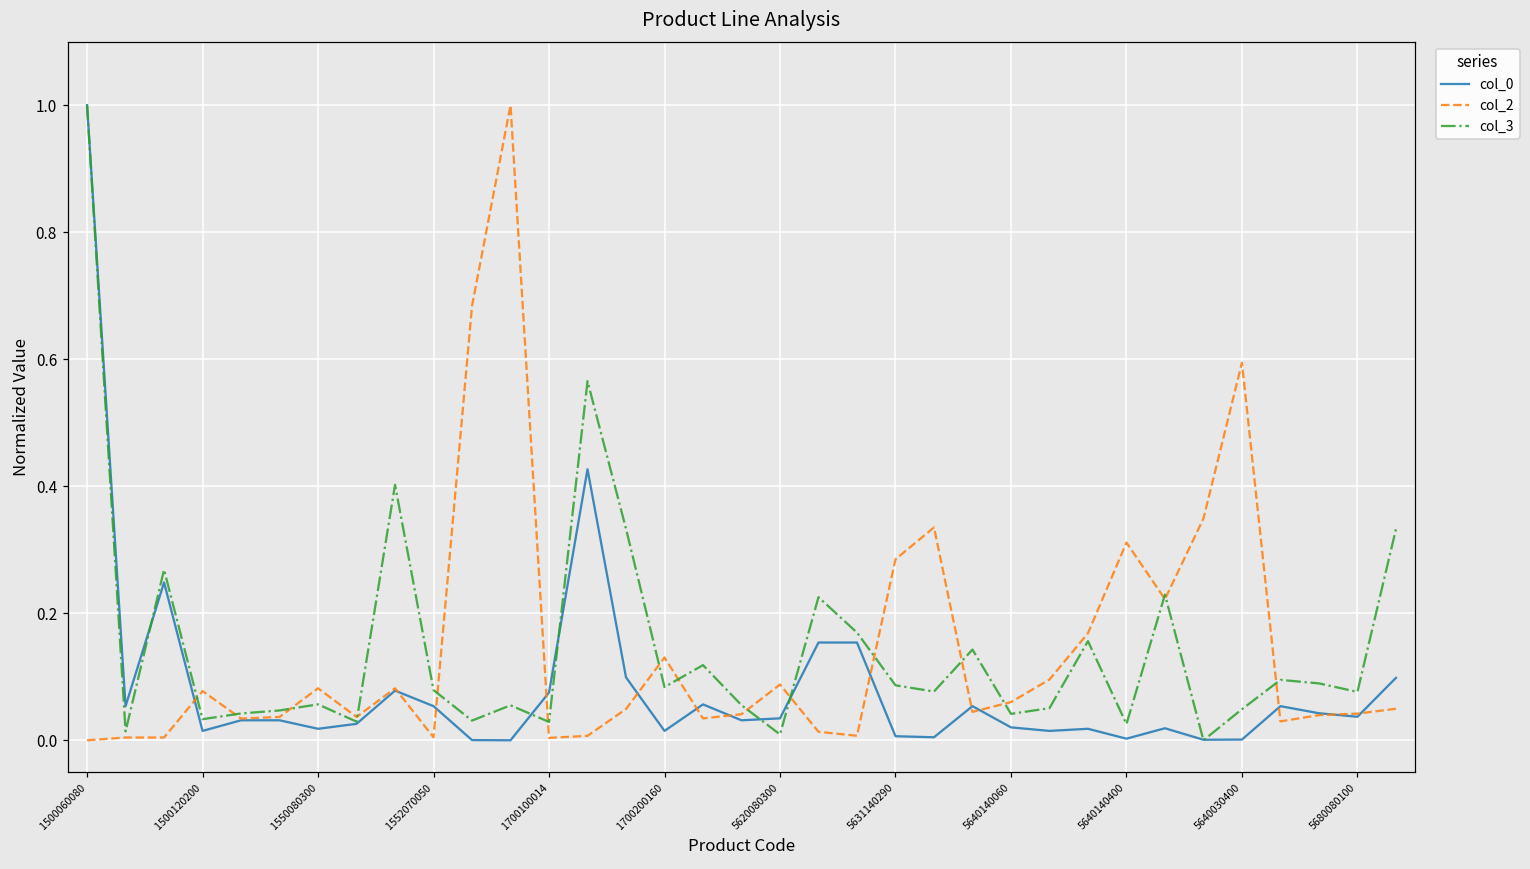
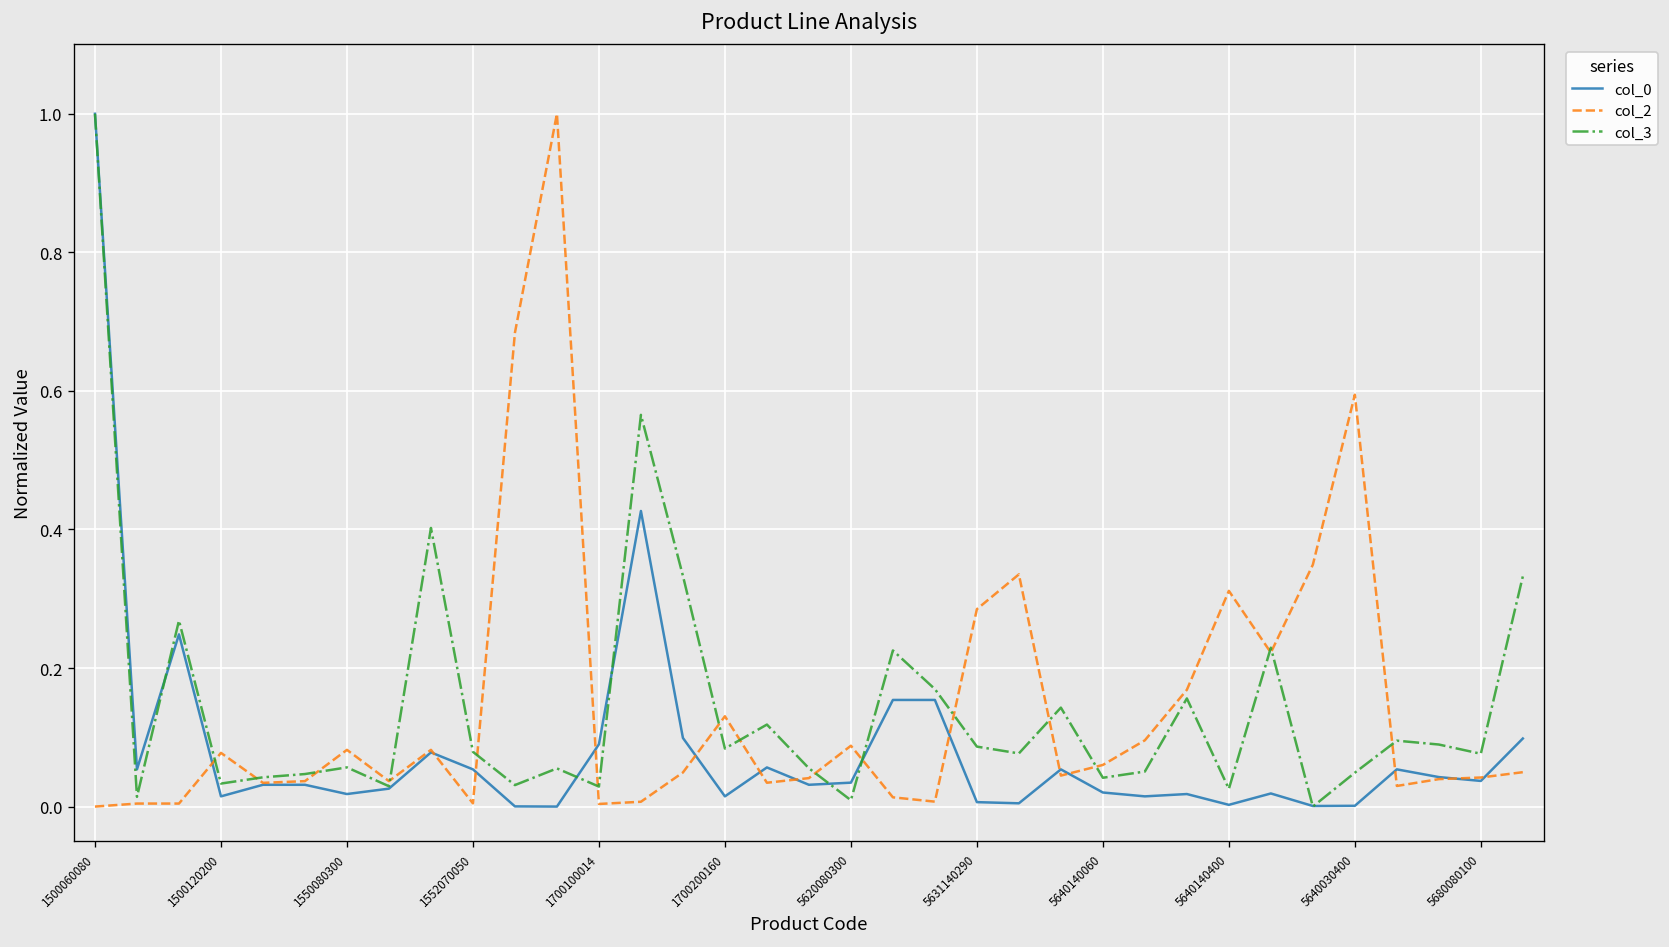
col_0, 1700100014: 0.08 -> 0.09
